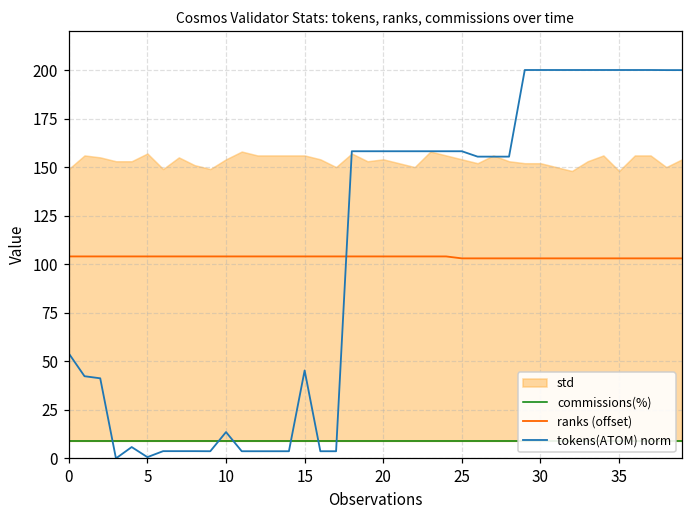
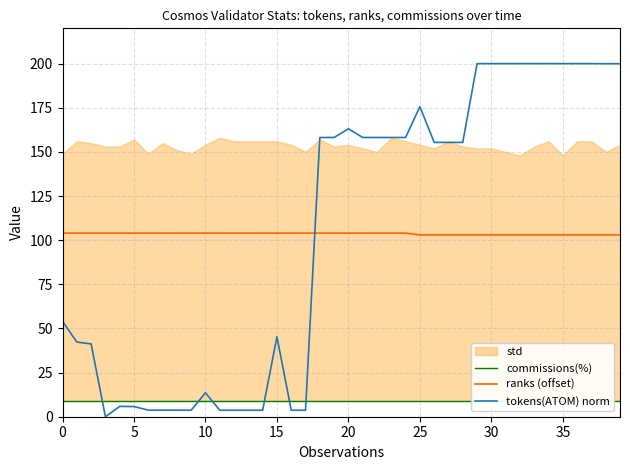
tokens(ATOM) norm, 5: 1 -> 6
tokens(ATOM) norm, 20: 158 -> 163
tokens(ATOM) norm, 25: 158 -> 176
